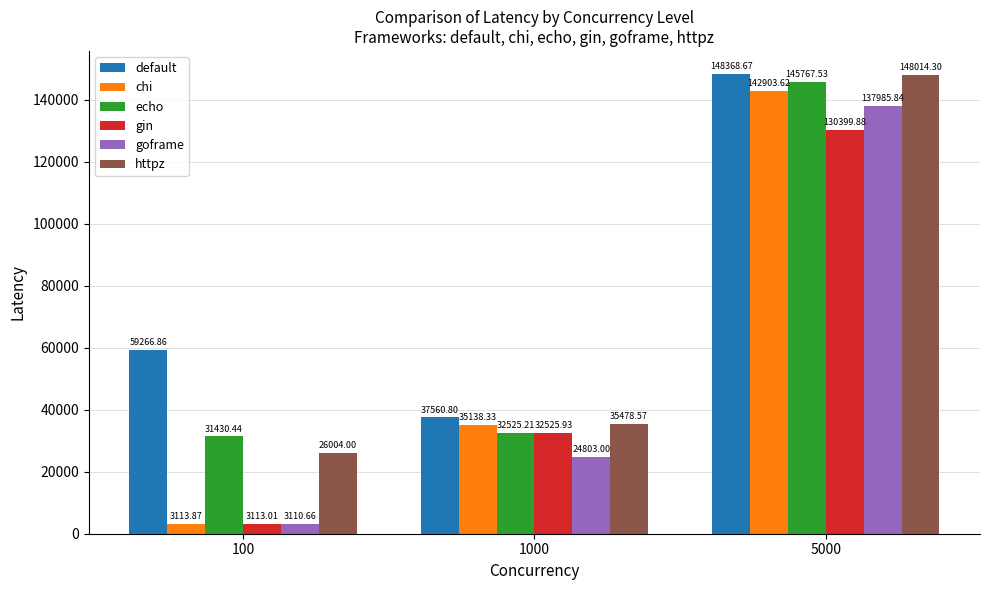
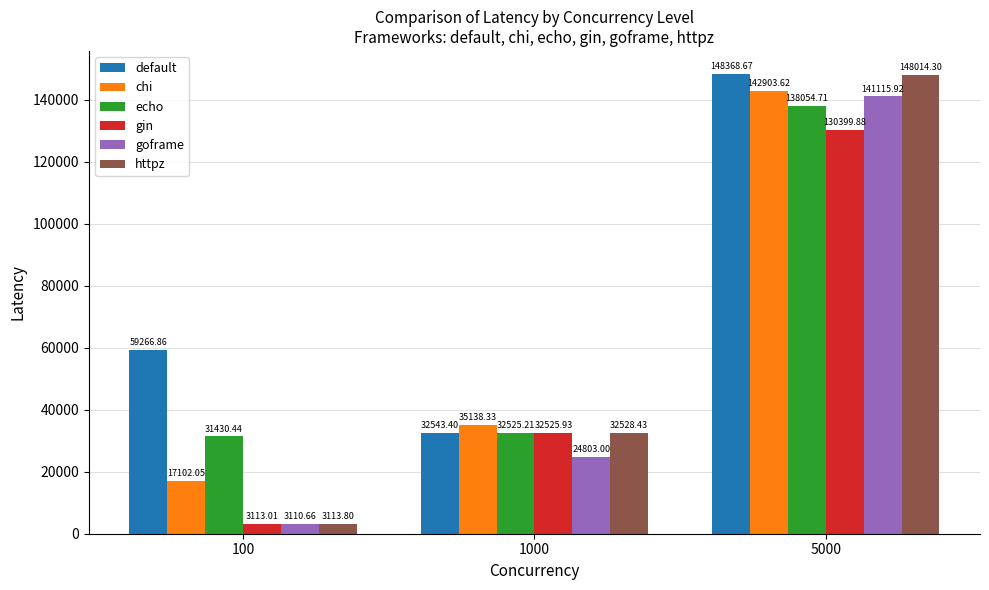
chi, 100: 3113.87 -> 17102.05
httpz, 100: 26004.00 -> 3113.80
default, 1000: 37560.80 -> 32543.40
httpz, 1000: 35478.57 -> 32528.43
echo, 5000: 145767.53 -> 138054.71
goframe, 5000: 137985.84 -> 141115.92
